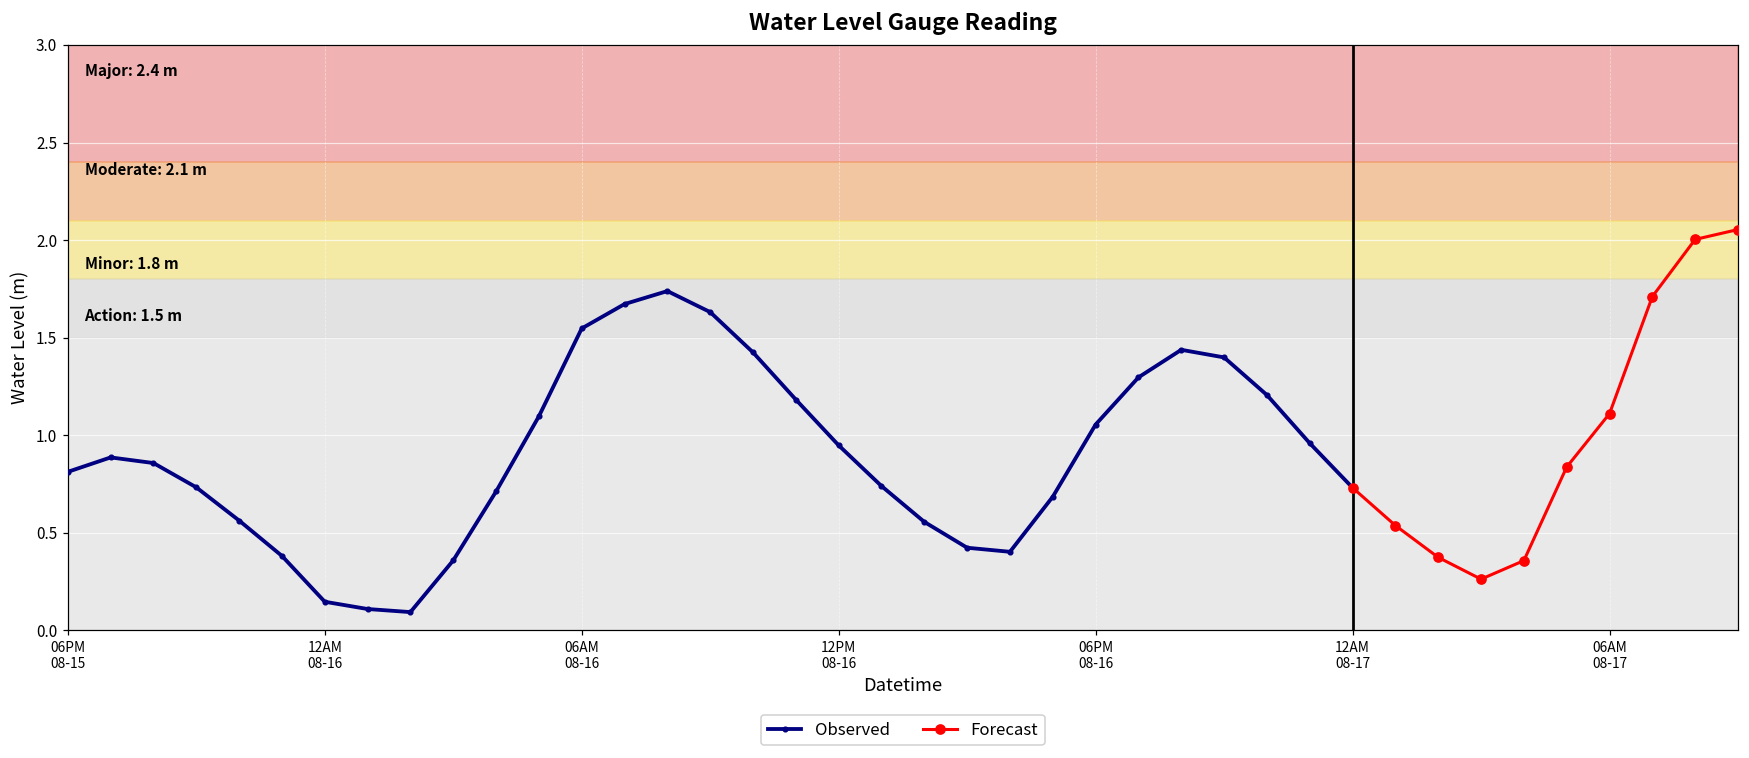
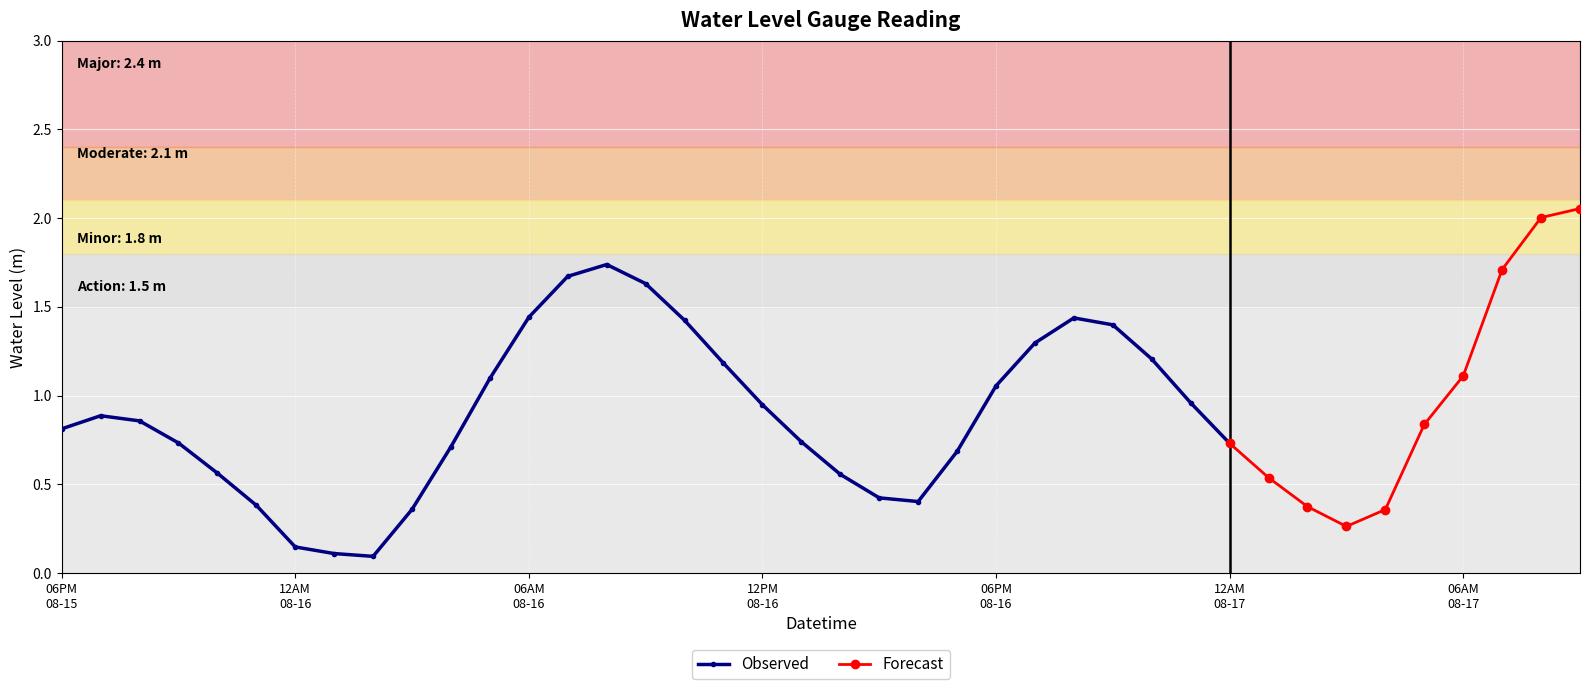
Observed, 06AM 08-16: 1.55 -> 1.44
